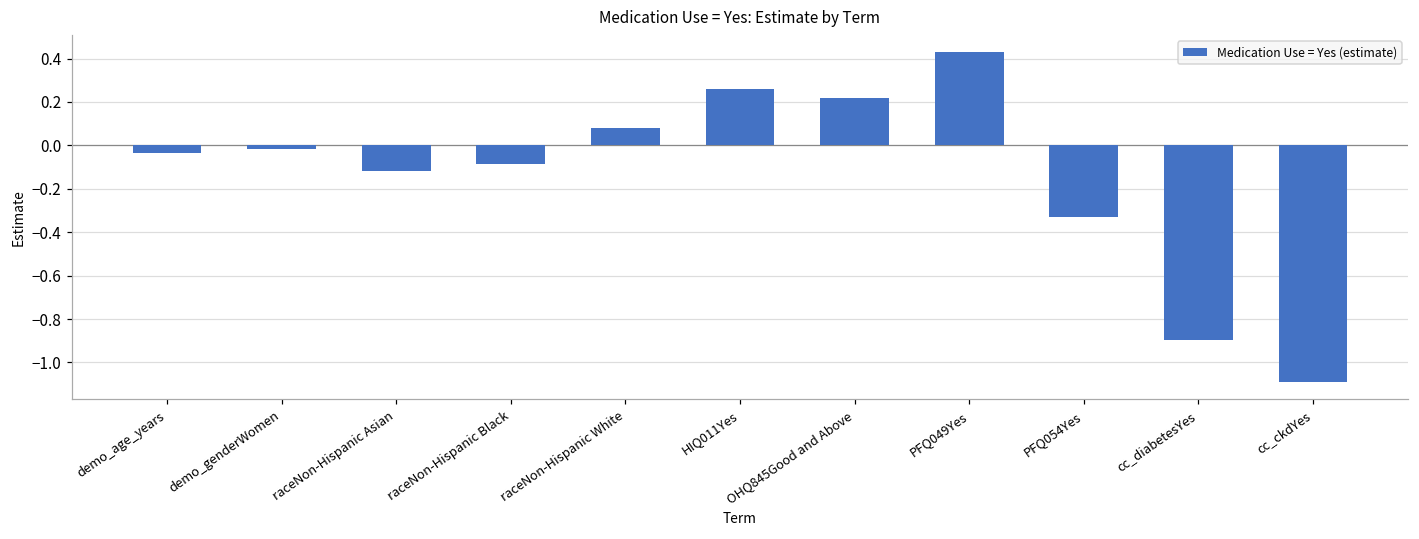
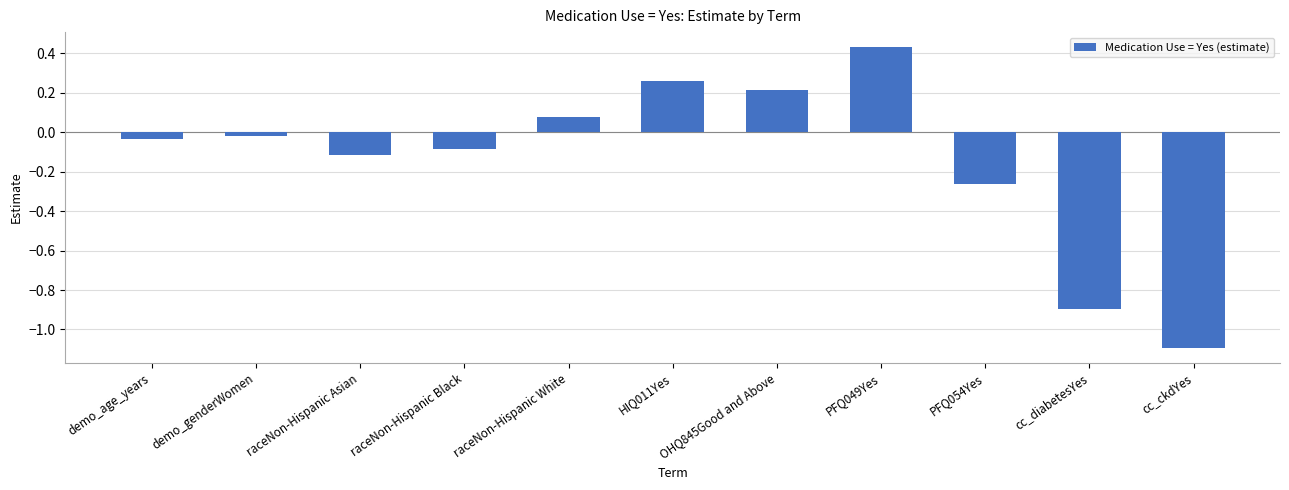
PFQ054Yes: -0.33 -> -0.26
